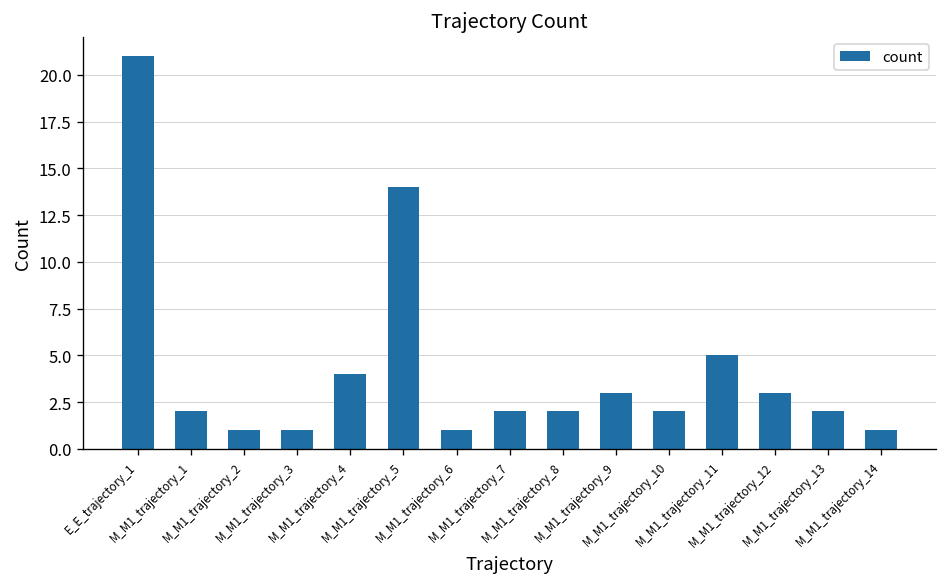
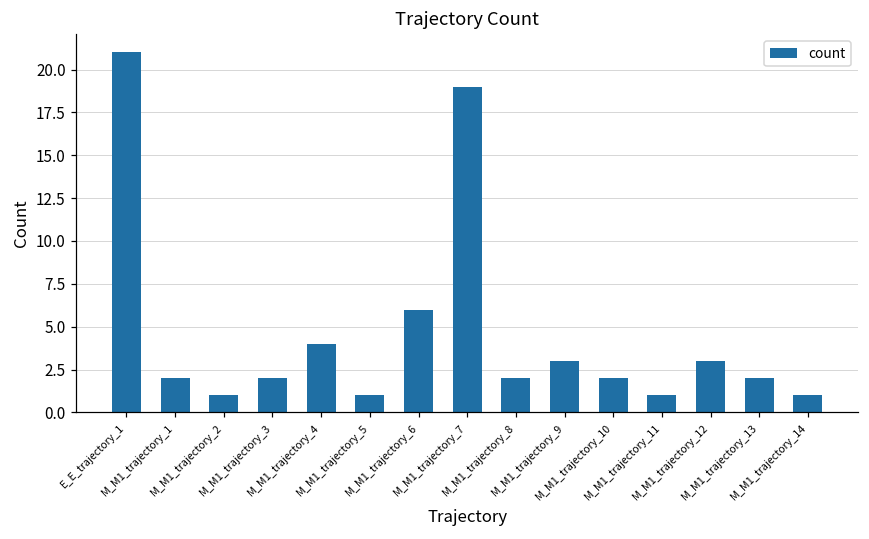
M_M1_trajectory_3: 1 -> 2
M_M1_trajectory_5: 14 -> 1
M_M1_trajectory_6: 1 -> 6
M_M1_trajectory_7: 2 -> 19
M_M1_trajectory_11: 5 -> 1
